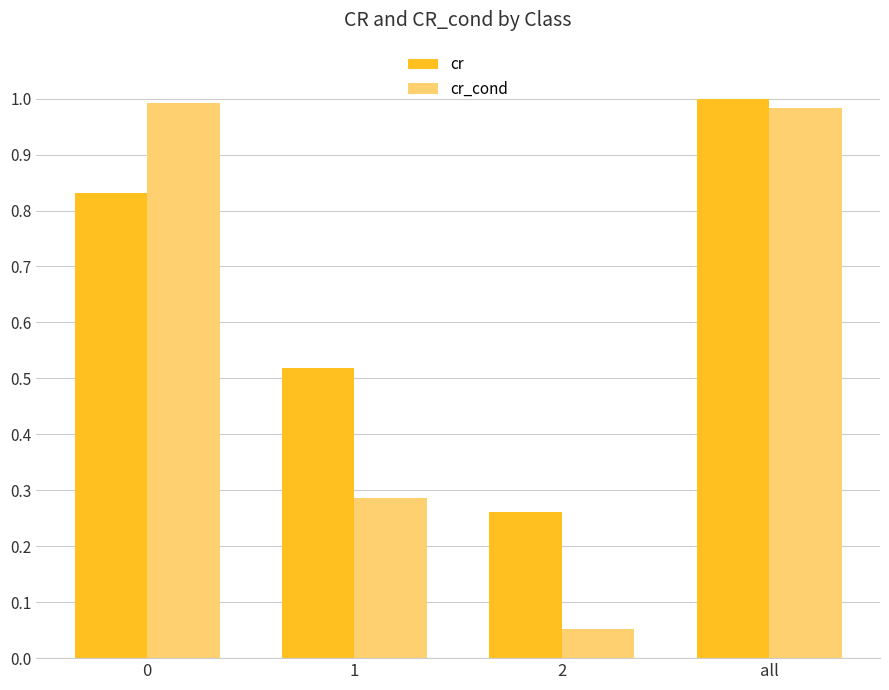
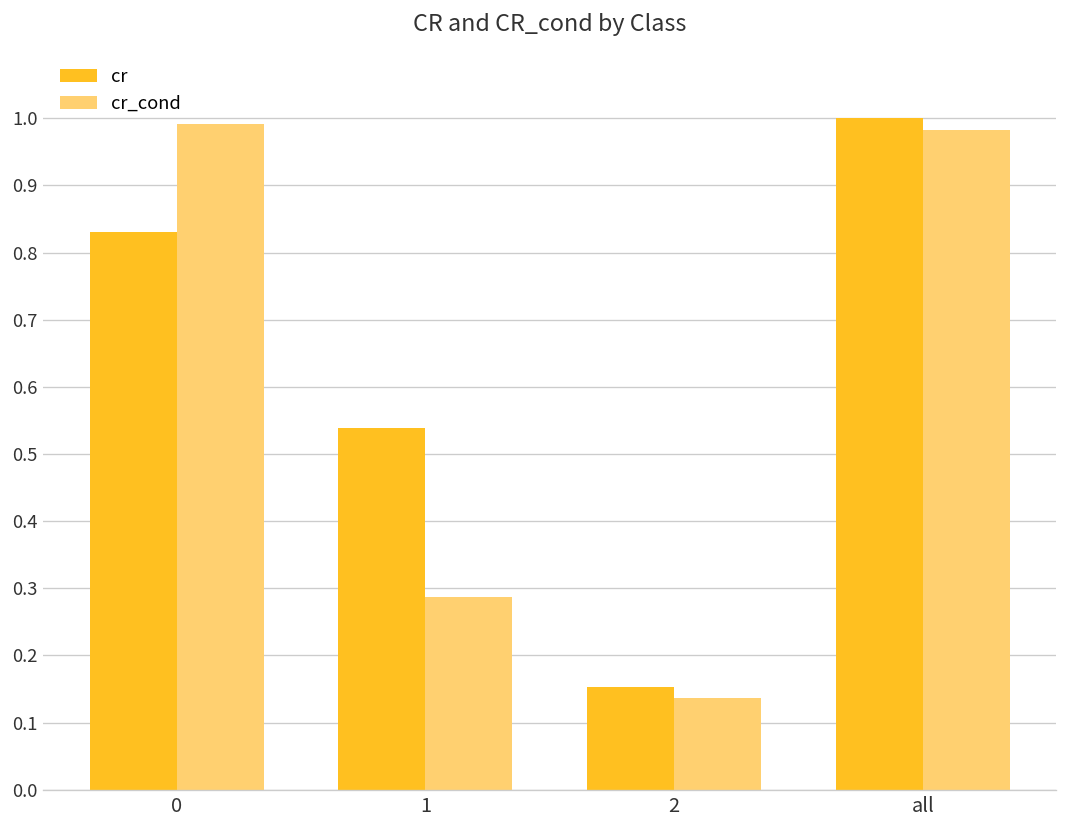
cr, 1: 0.52 -> 0.54
cr, 2: 0.26 -> 0.15
cr_cond, 2: 0.05 -> 0.14
